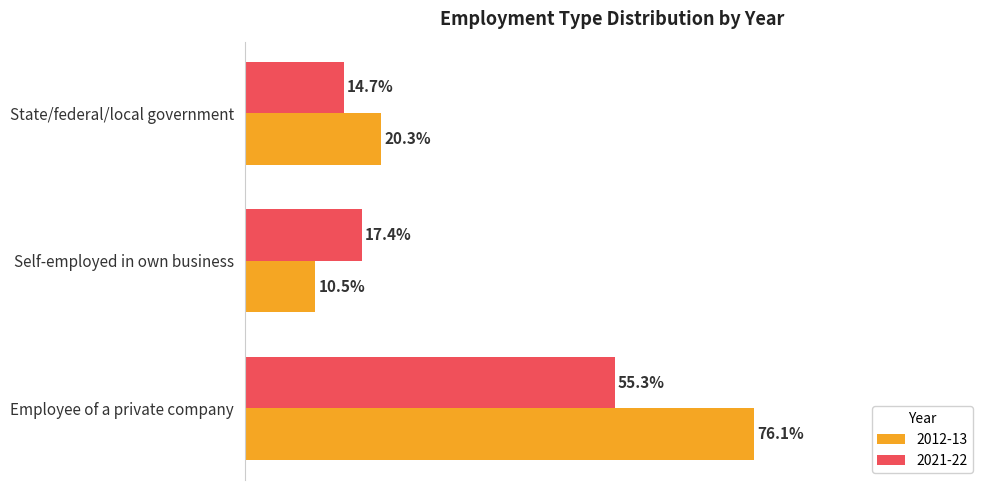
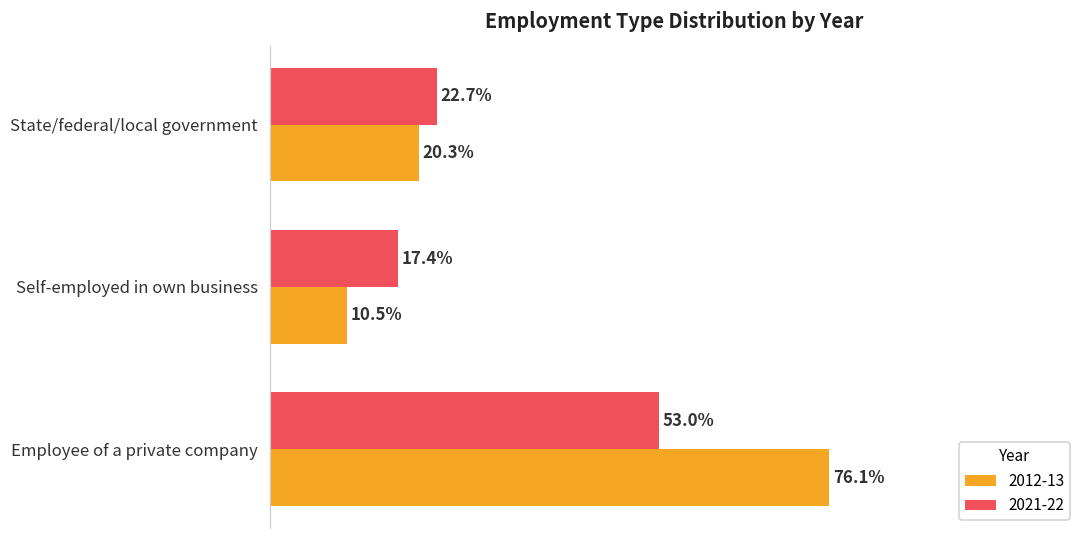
2021-22, State/federal/local government: 14.7% -> 22.7%
2021-22, Employee of a private company: 55.3% -> 53.0%
